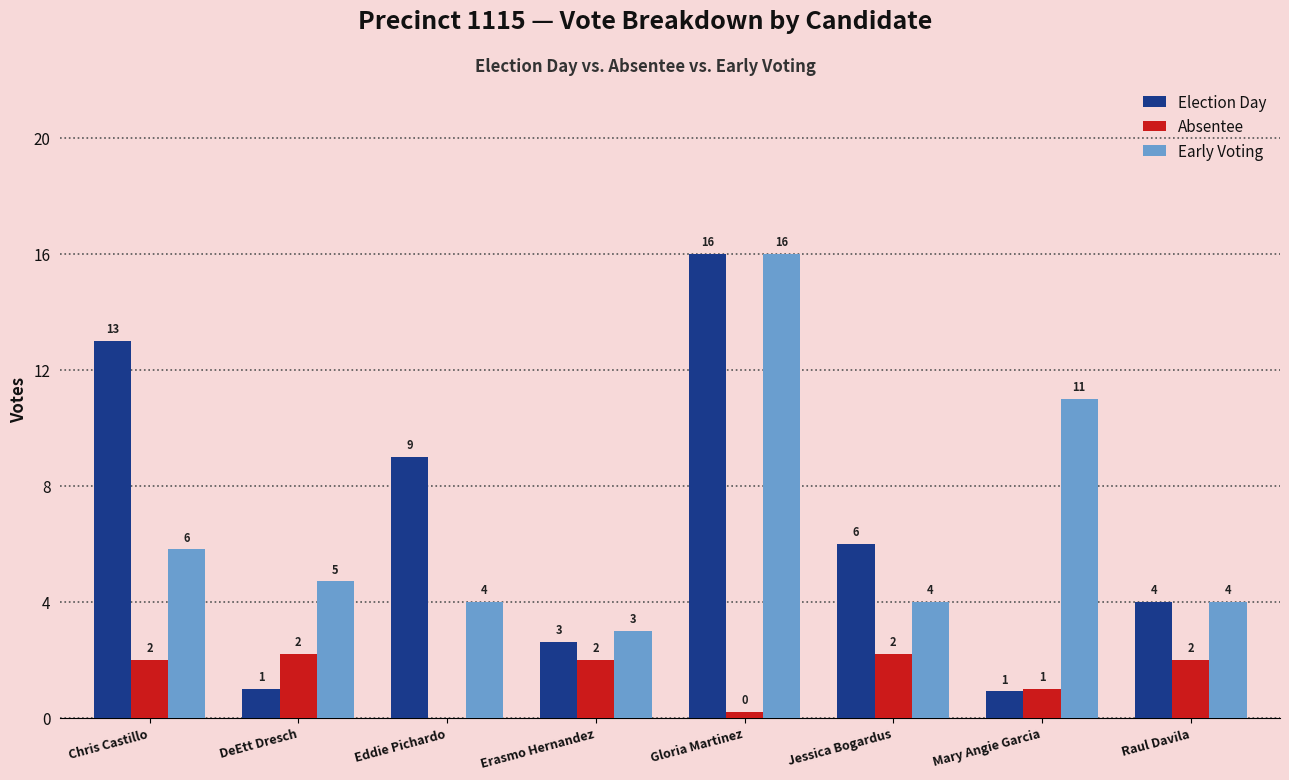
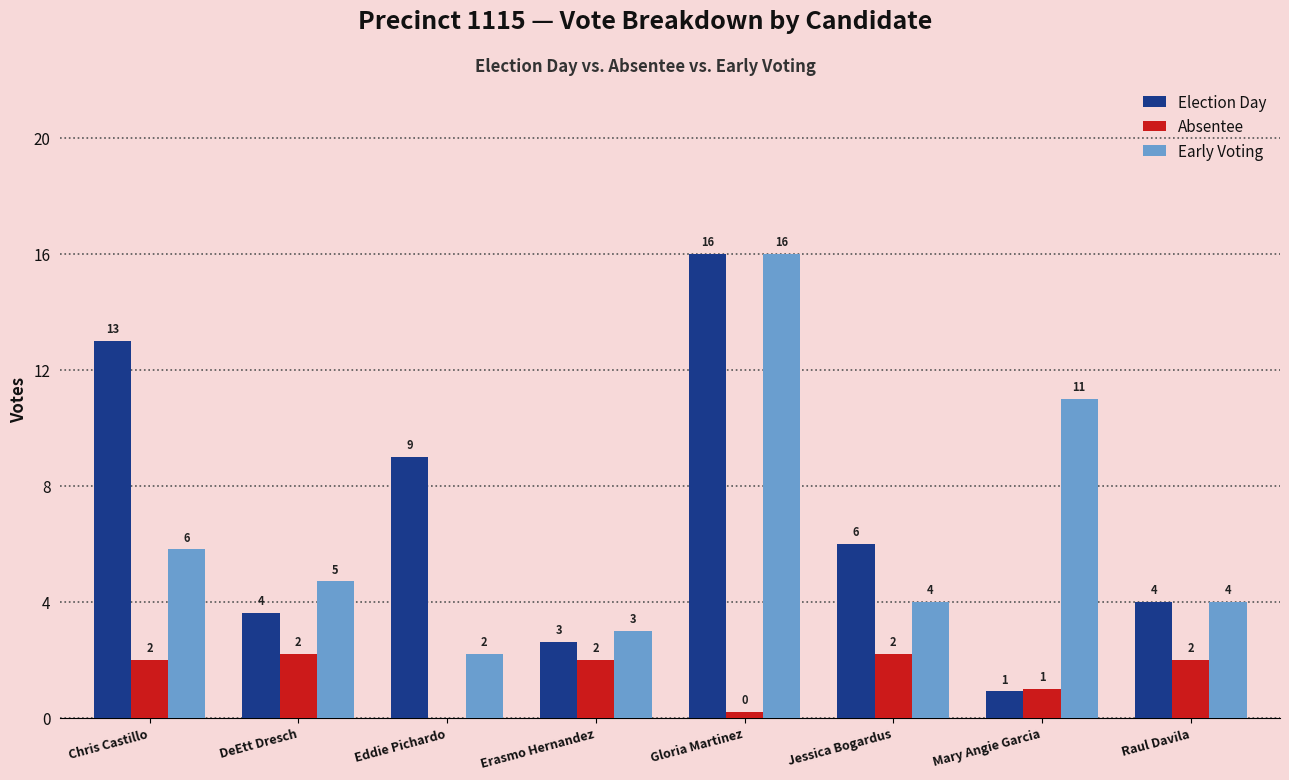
Election Day, DeEtt Dresch: 1 -> 4
Early Voting, Eddie Pichardo: 4 -> 2
